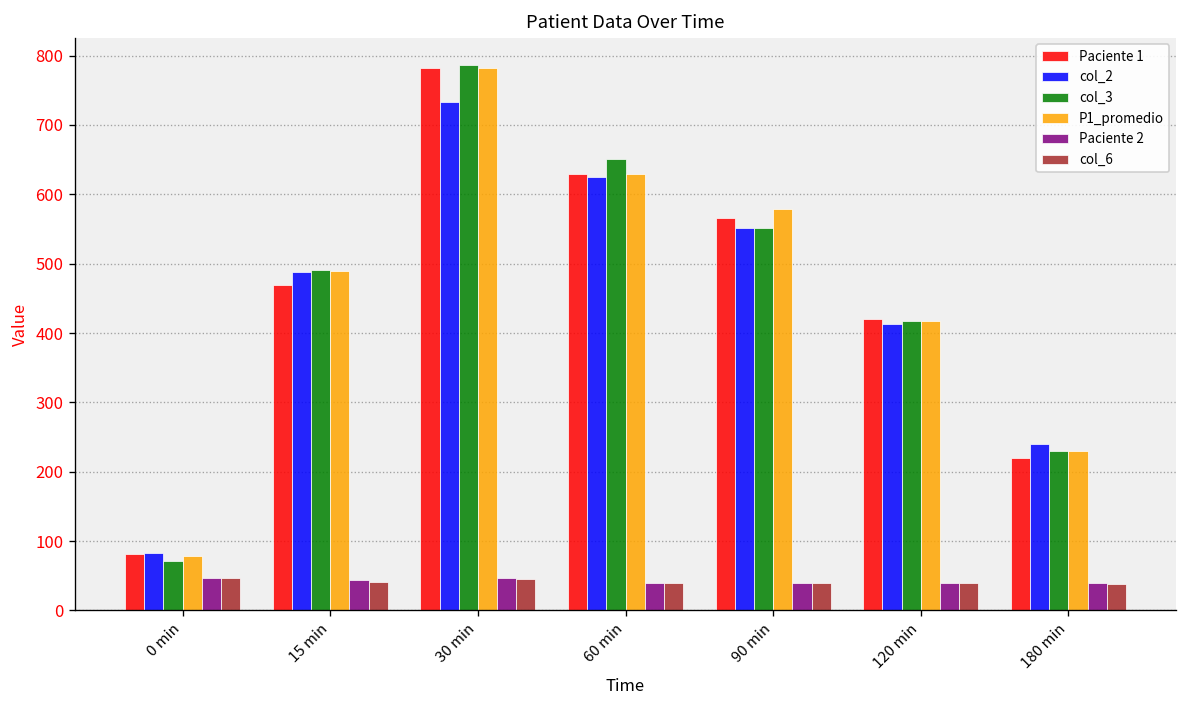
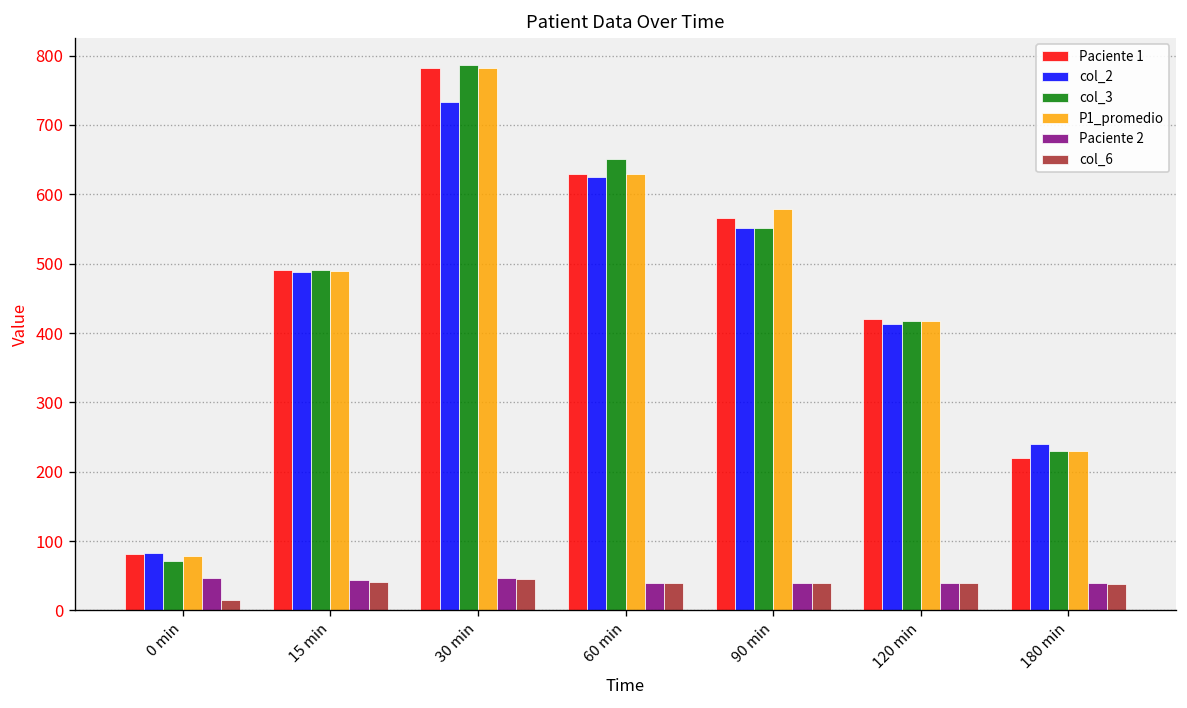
col_6, 0 min: 50 -> 10
Paciente 1, 15 min: 470 -> 490
